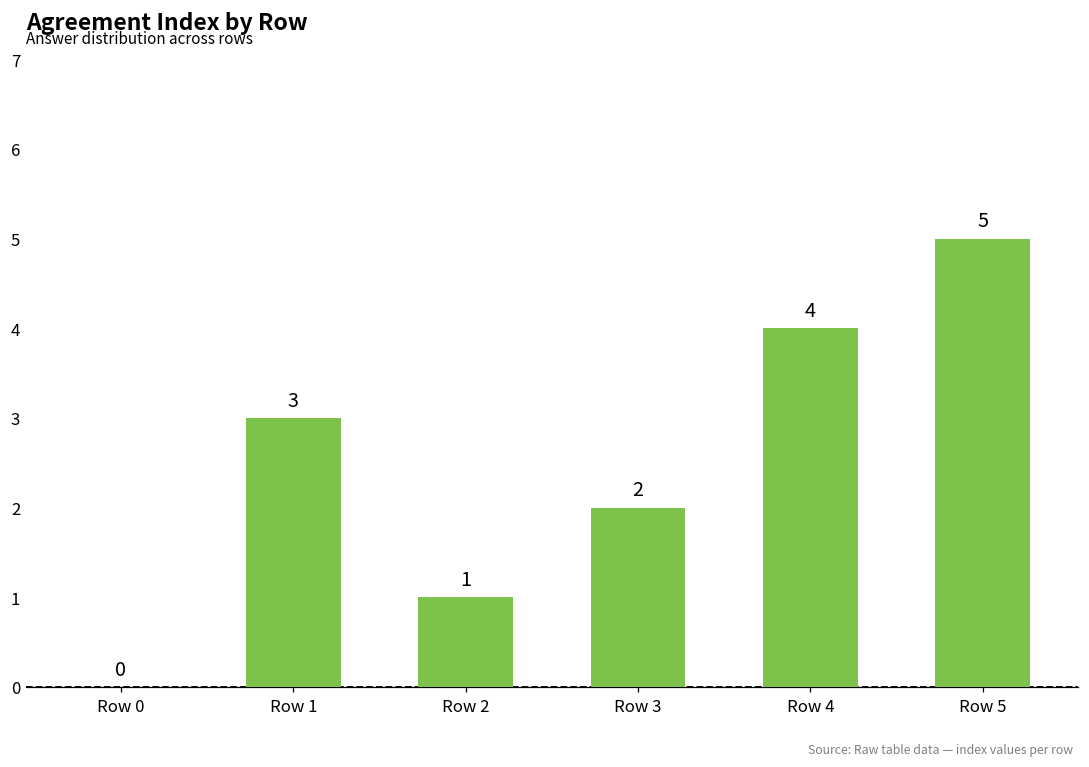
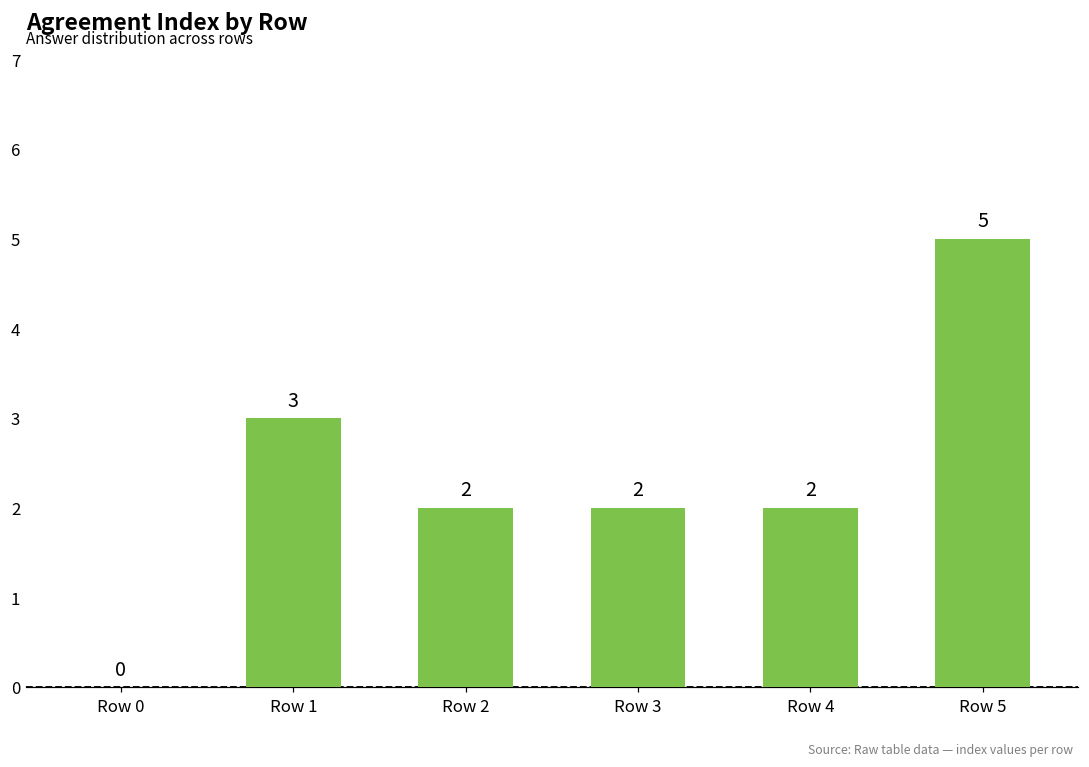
Row 2: 1 -> 2
Row 4: 4 -> 2
